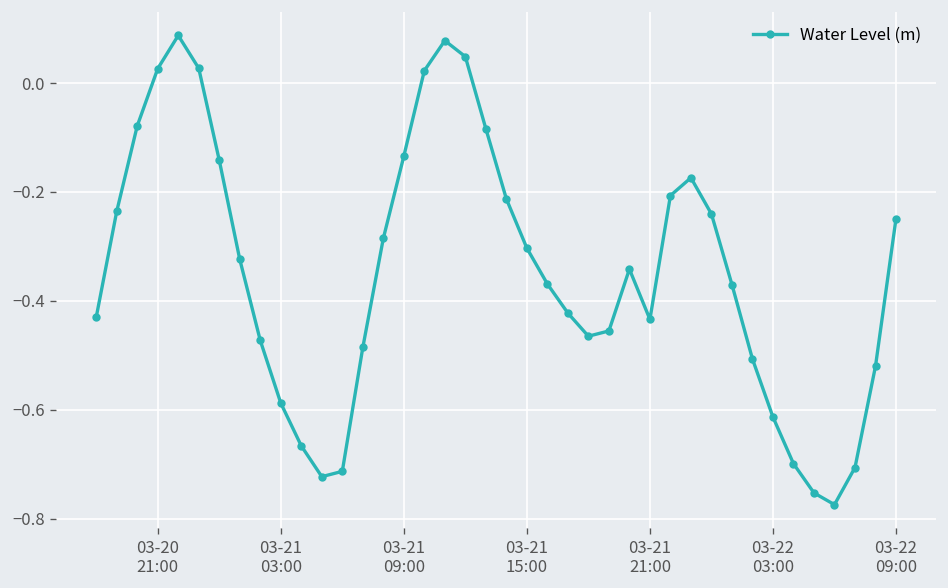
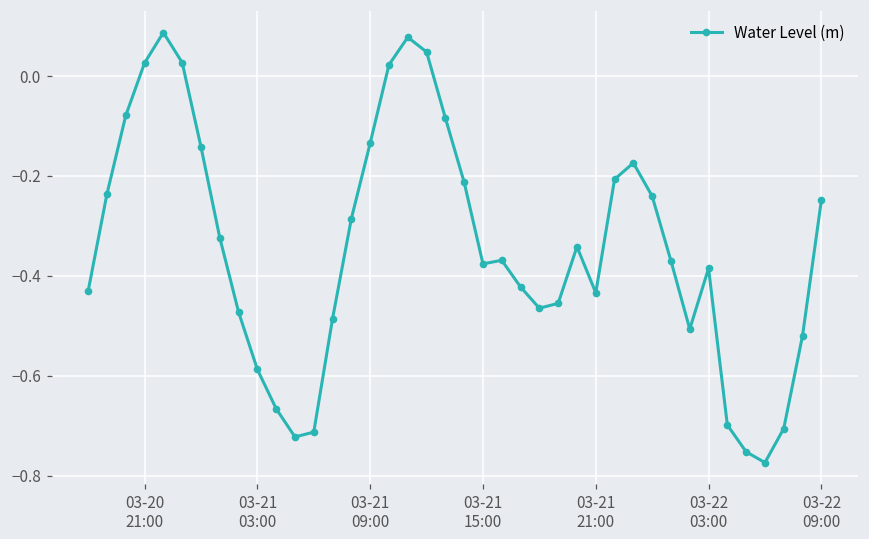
03-21 15:00: -0.30 -> -0.38
03-22 03:00: -0.61 -> -0.39
